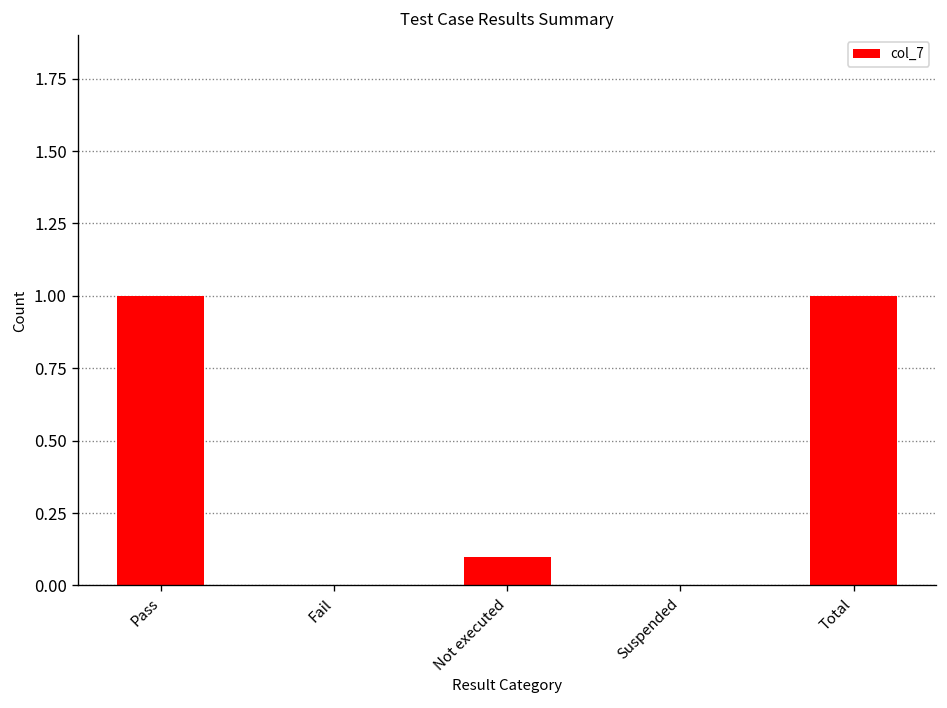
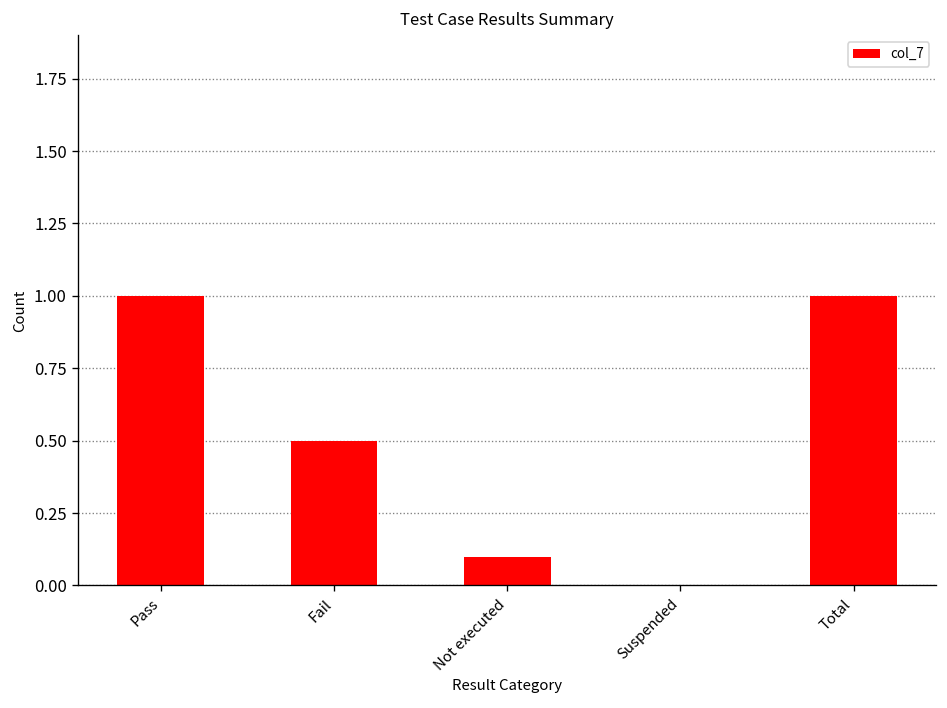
Fail: 0.0 -> 0.5
